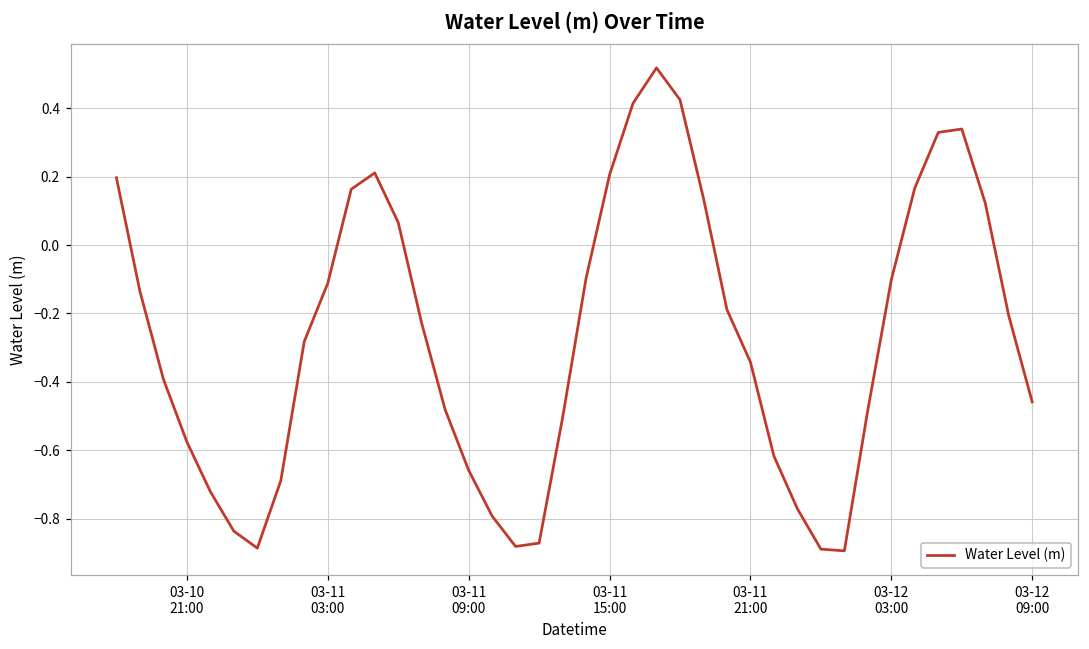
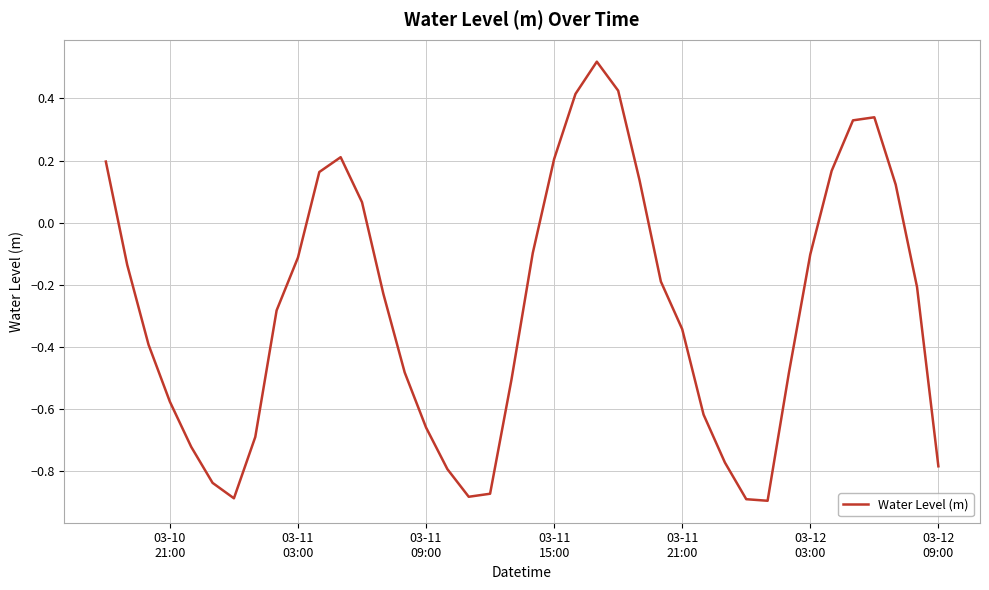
03-12 09:00: -0.46 -> -0.78
